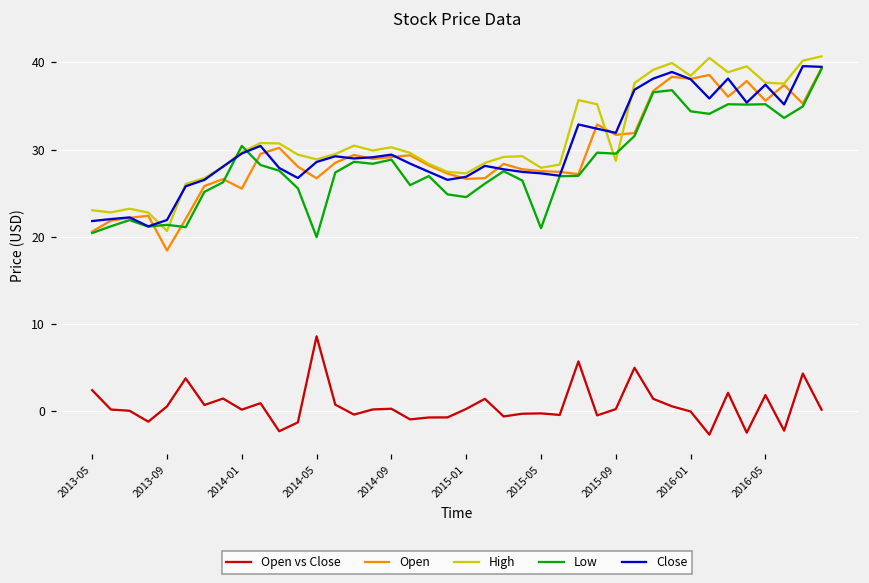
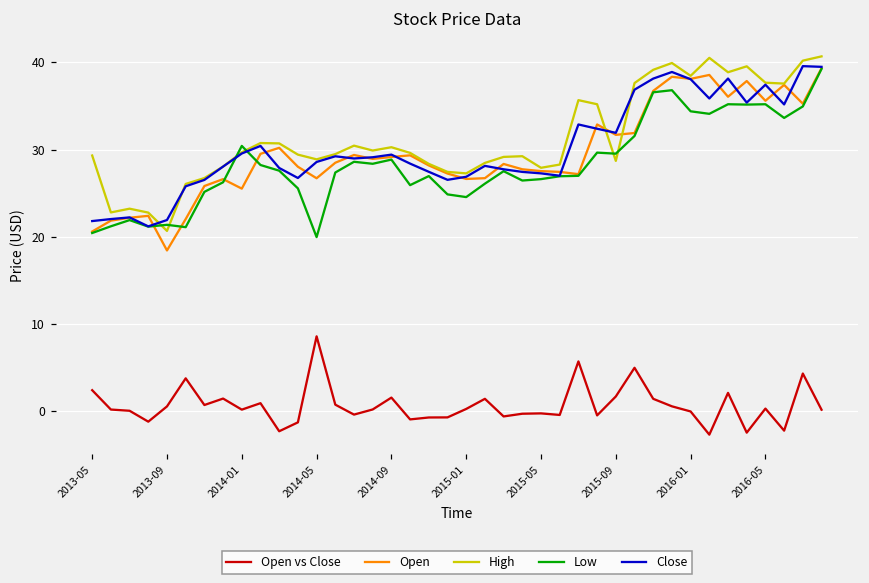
High, 2013-05: 23 -> 29
Open vs Close, 2014-09: 0 -> 2
Low, 2015-05: 21 -> 27
Open vs Close, 2015-09: 0 -> 2
Open vs Close, 2016-05: 2 -> 0
